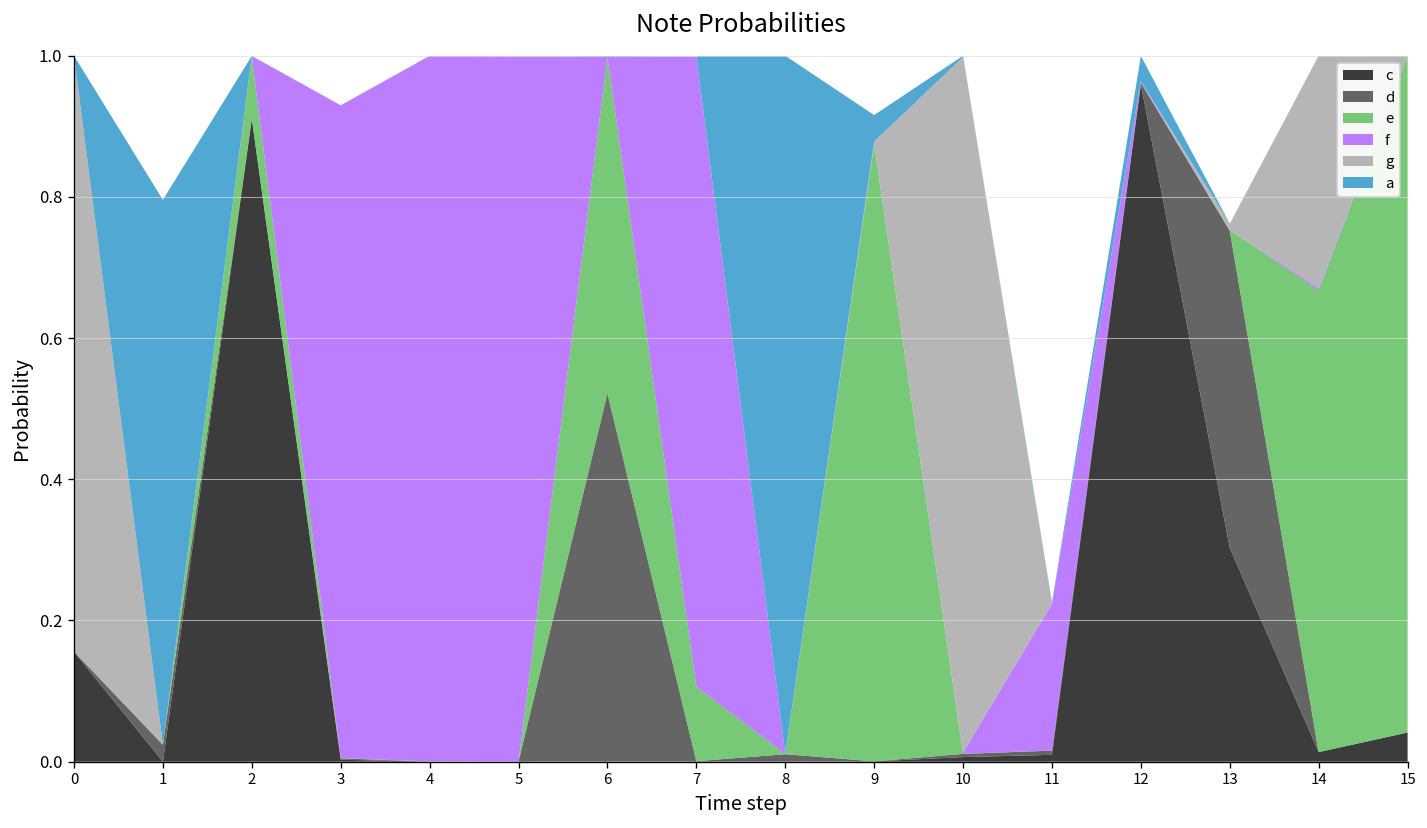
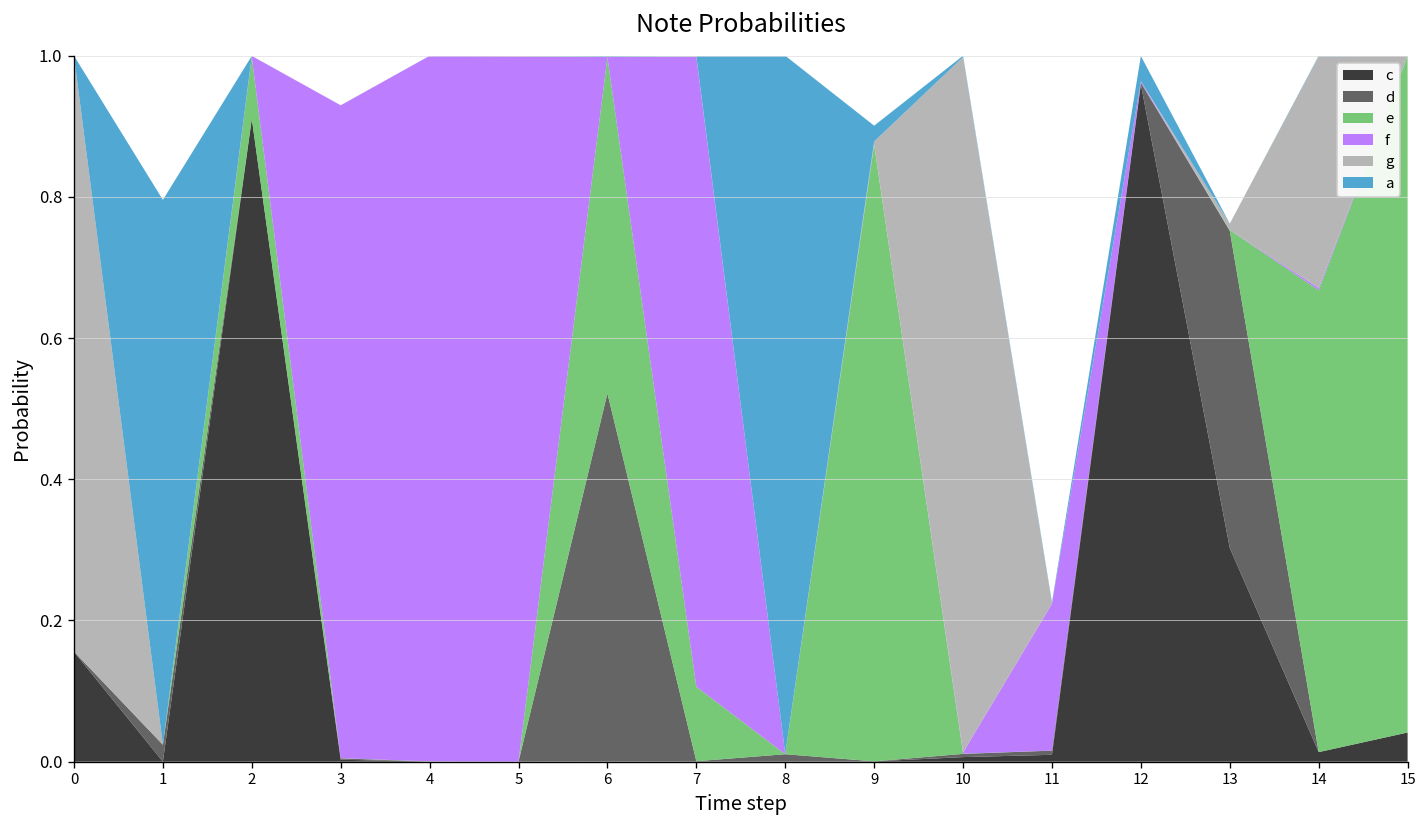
a, 9: 0.04 -> 0.02
